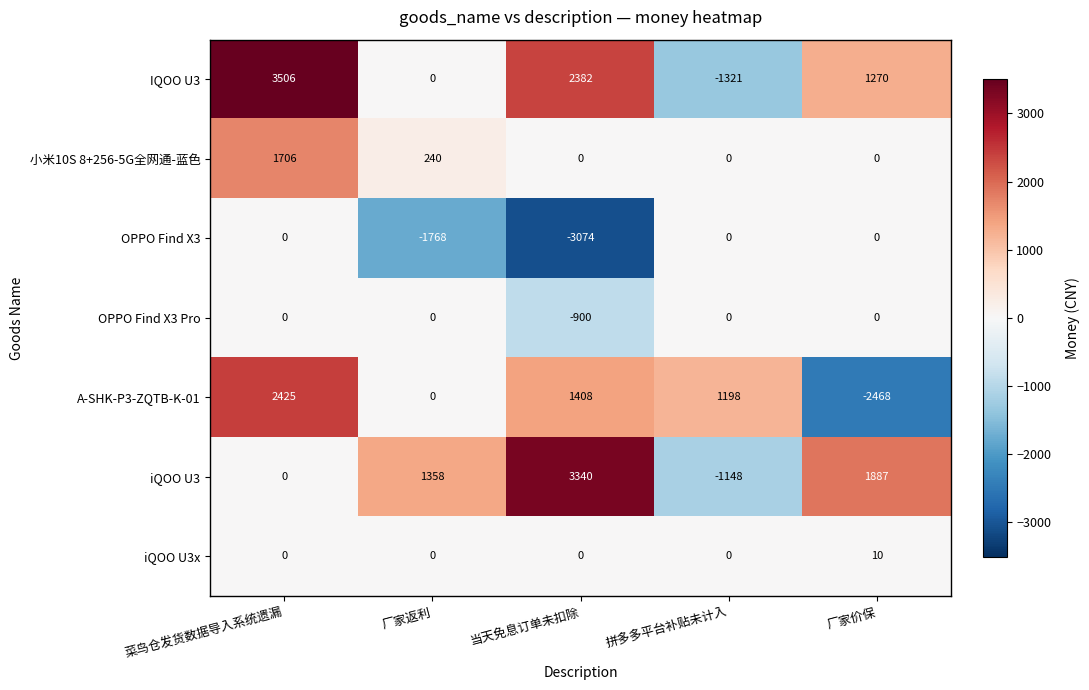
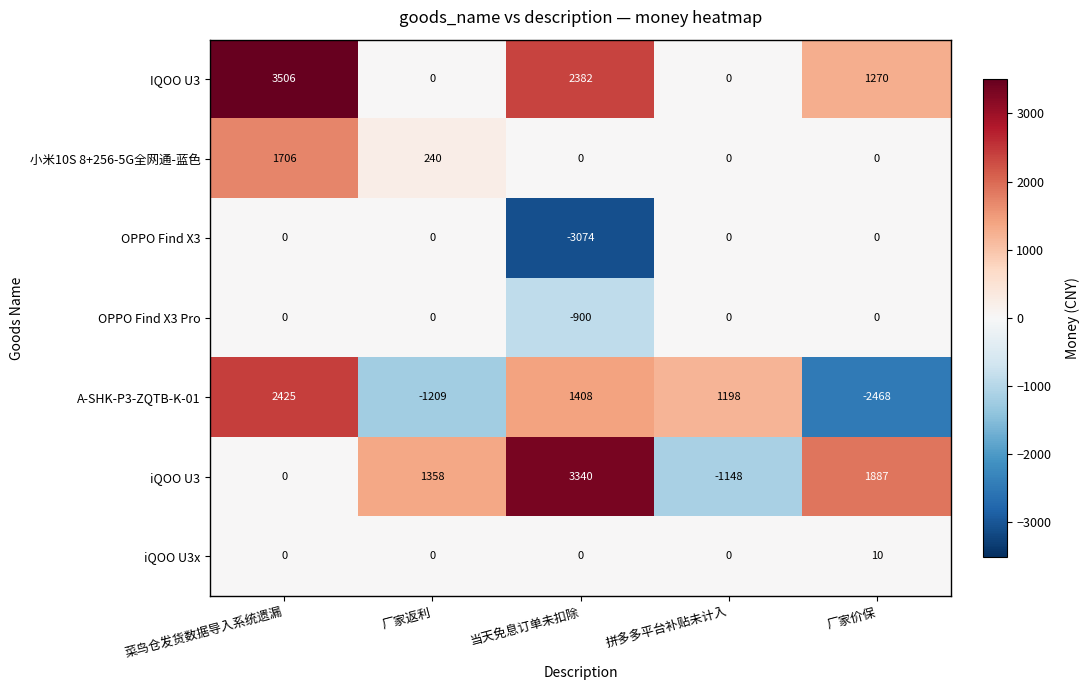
IQOO U3, 拼多多平台补贴未计入: -1321 -> 0
OPPO Find X3, 厂家返利: -1768 -> 0
A-SHK-P3-ZQTB-K-01, 厂家返利: 0 -> -1209
